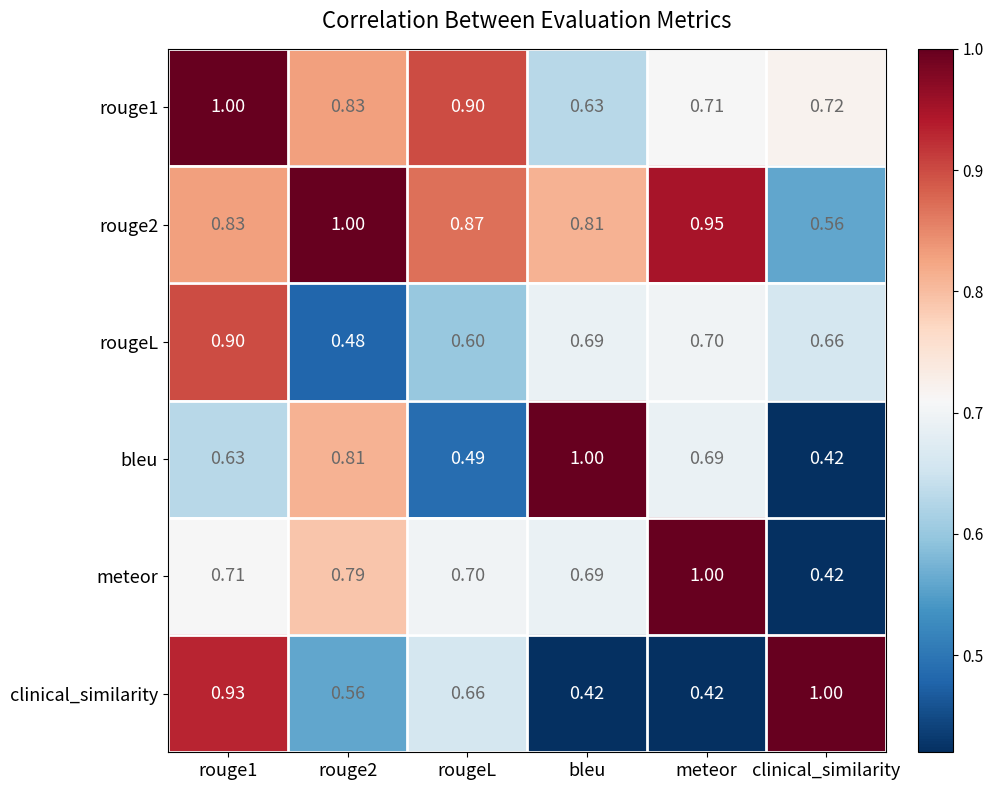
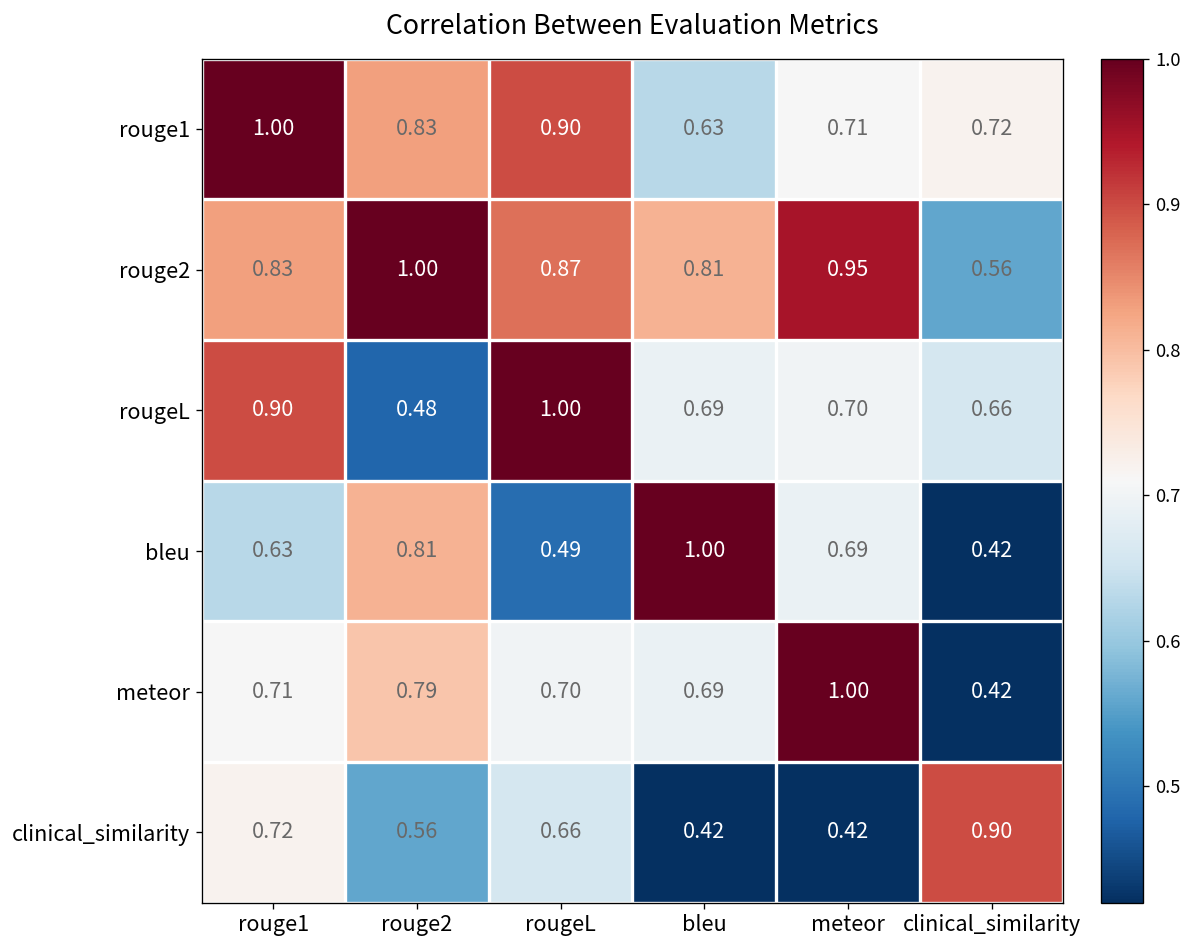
rougeL, rougeL: 0.60 -> 1.00
clinical_similarity, rouge1: 0.93 -> 0.72
clinical_similarity, clinical_similarity: 1.00 -> 0.90
